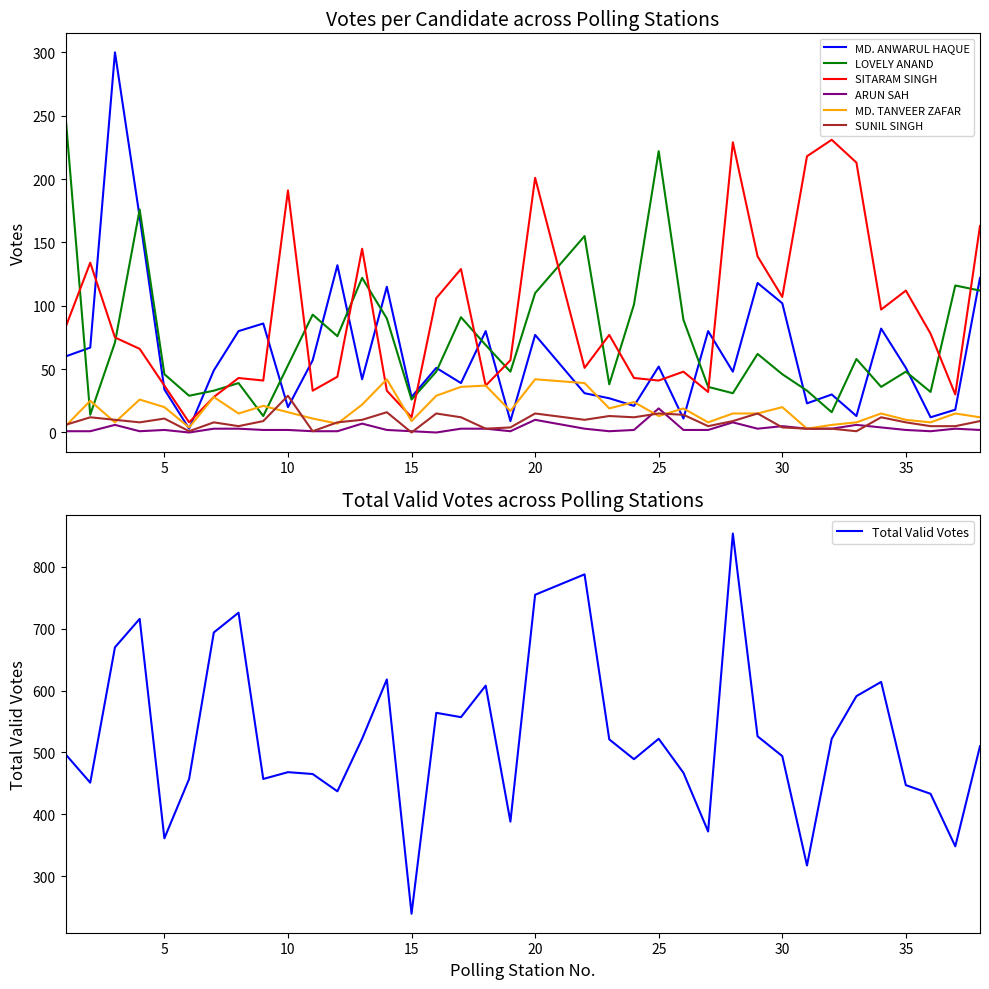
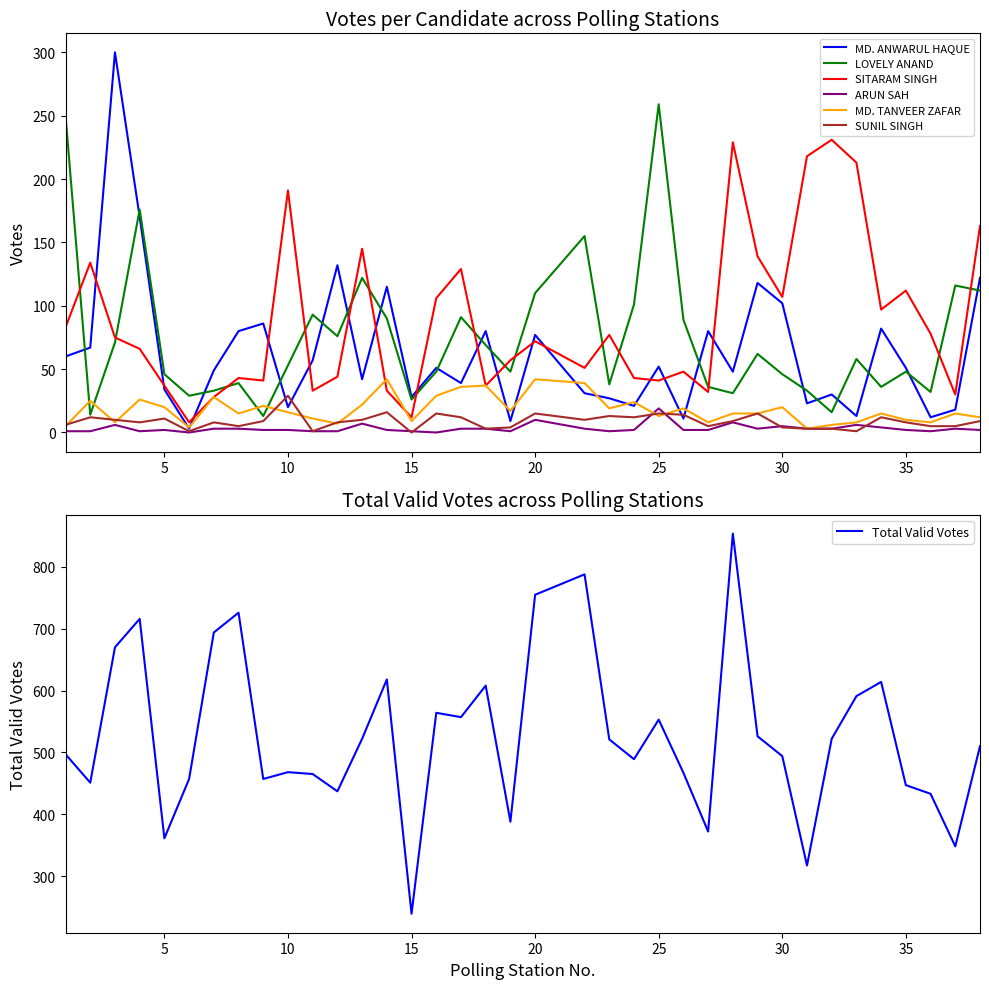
Votes per Candidate across Polling Stations, SITARAM SINGH, 20: 201 -> 72
Votes per Candidate across Polling Stations, LOVELY ANAND, 25: 222 -> 259
Total Valid Votes across Polling Stations, 25: 520 -> 550
